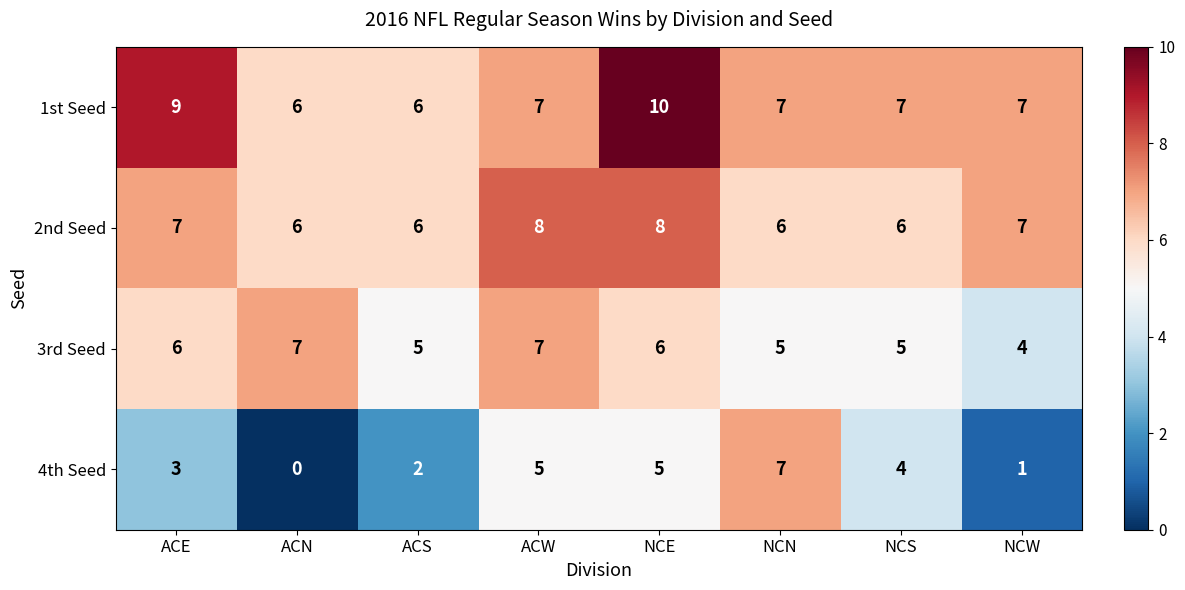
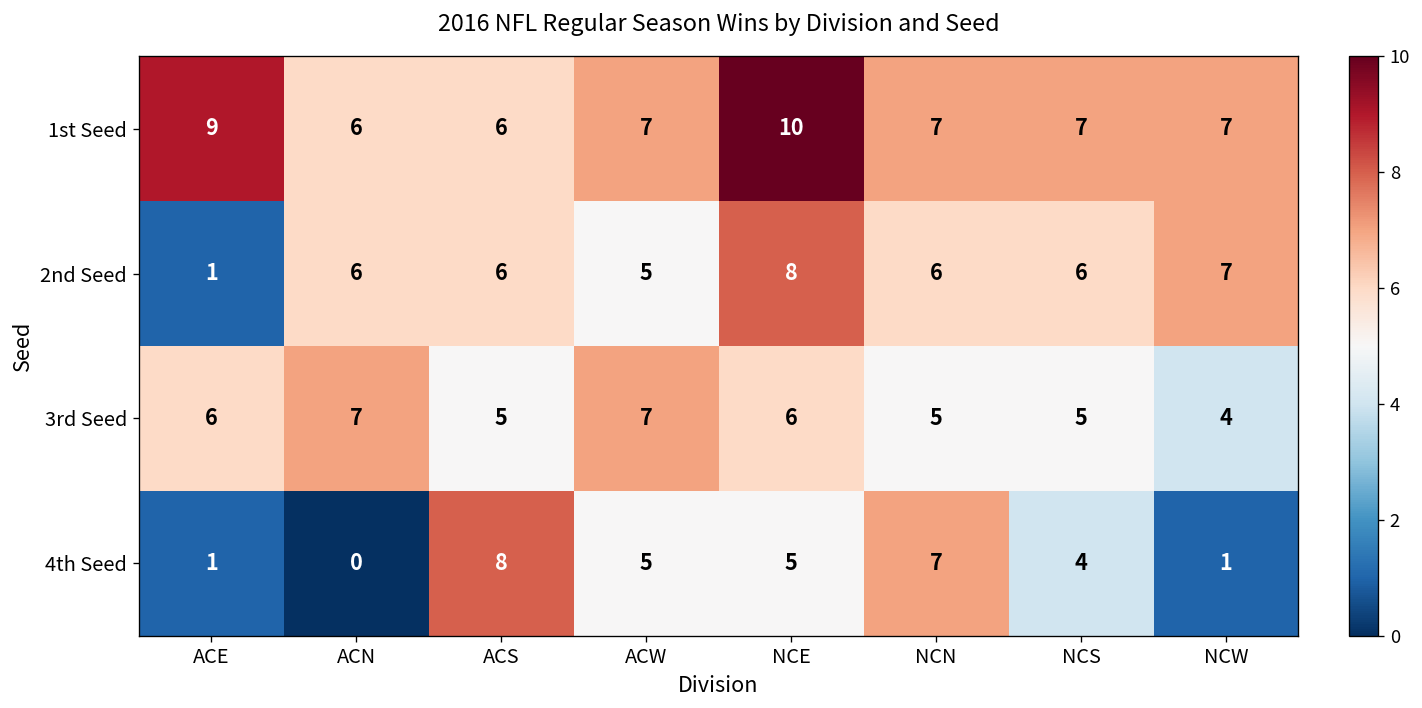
2nd Seed, ACE: 7 -> 1
2nd Seed, ACW: 8 -> 5
4th Seed, ACE: 3 -> 1
4th Seed, ACS: 2 -> 8
